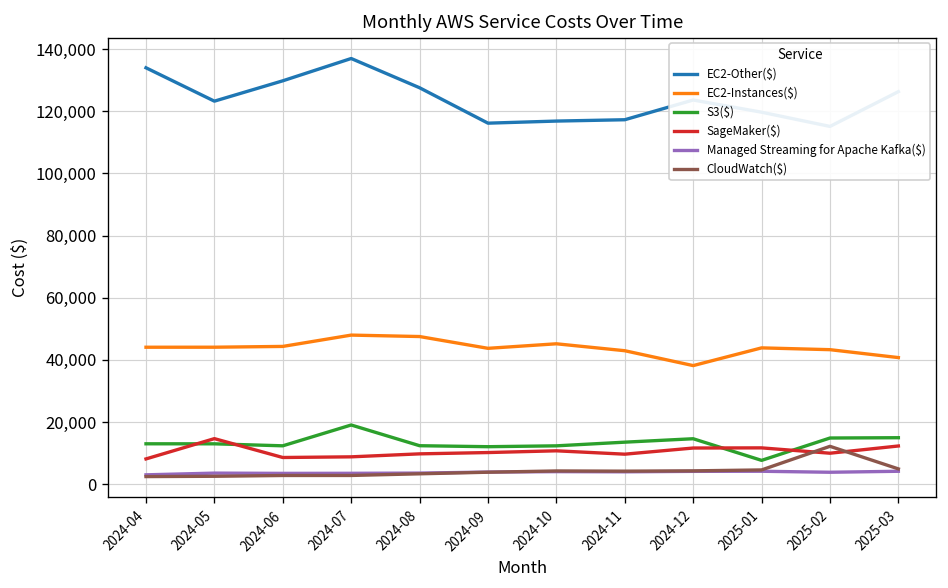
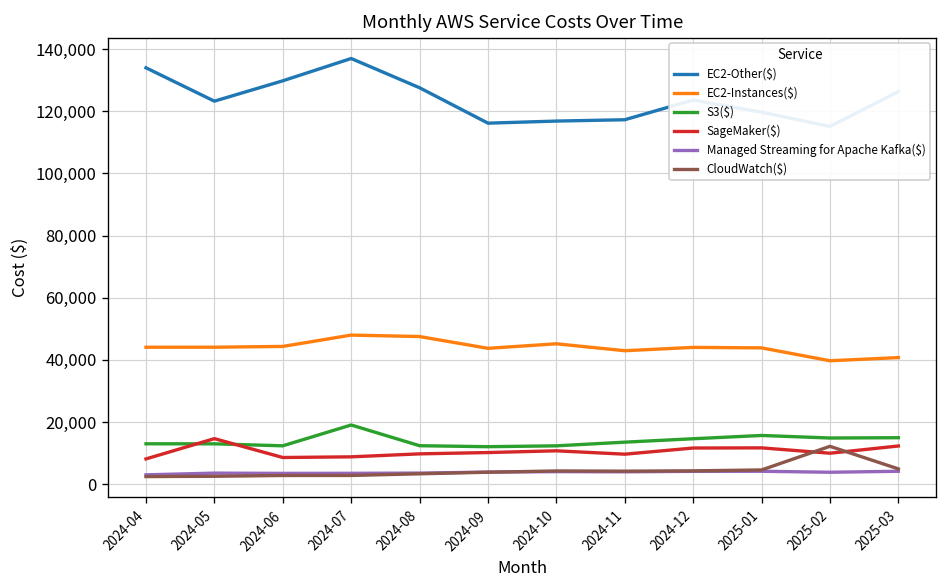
EC2-Instances($), 2024-12: 38,000 -> 44,000
S3($), 2025-01: 8,000 -> 16,000
EC2-Instances($), 2025-02: 43,000 -> 40,000
